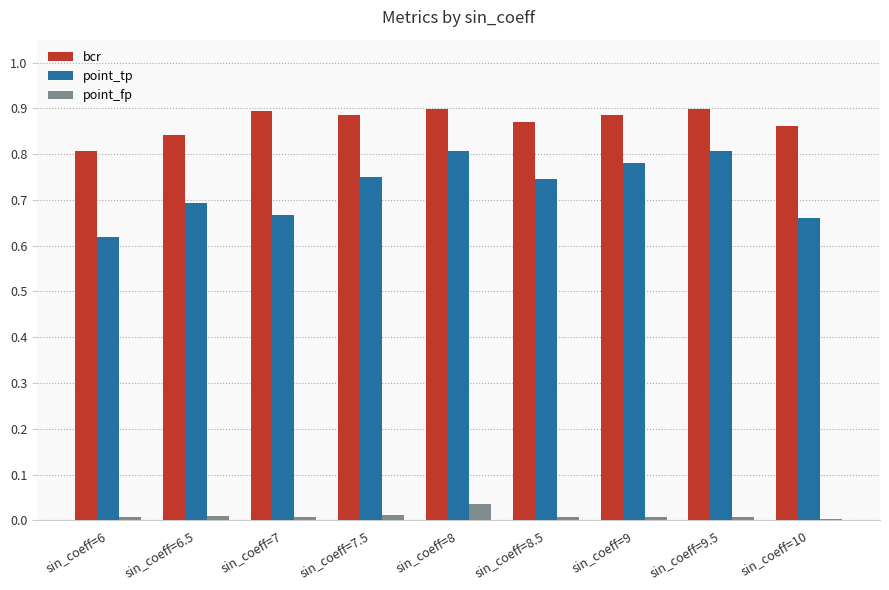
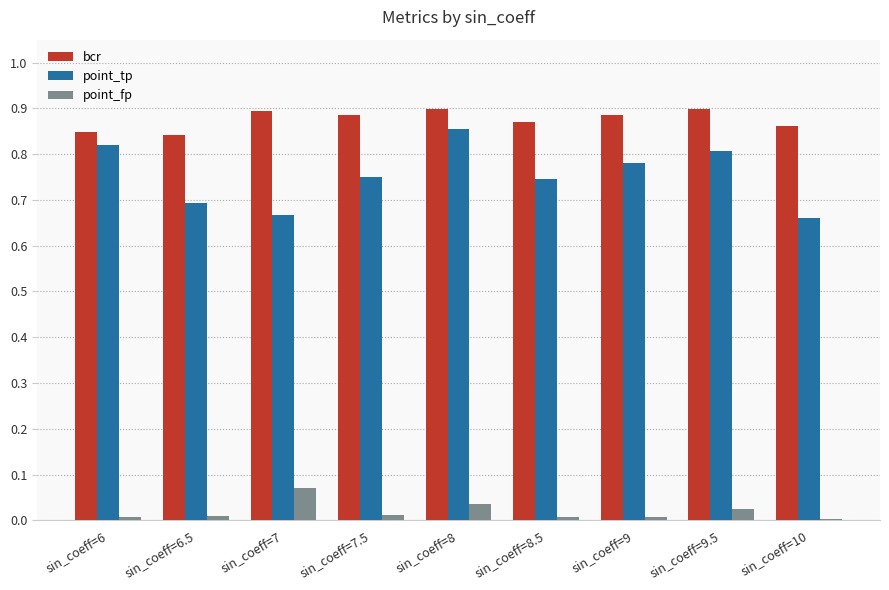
bcr, sin_coeff=6: 0.81 -> 0.85
point_tp, sin_coeff=6: 0.62 -> 0.82
point_fp, sin_coeff=7: 0.01 -> 0.07
point_tp, sin_coeff=8: 0.81 -> 0.85
point_fp, sin_coeff=9.5: 0.01 -> 0.03
